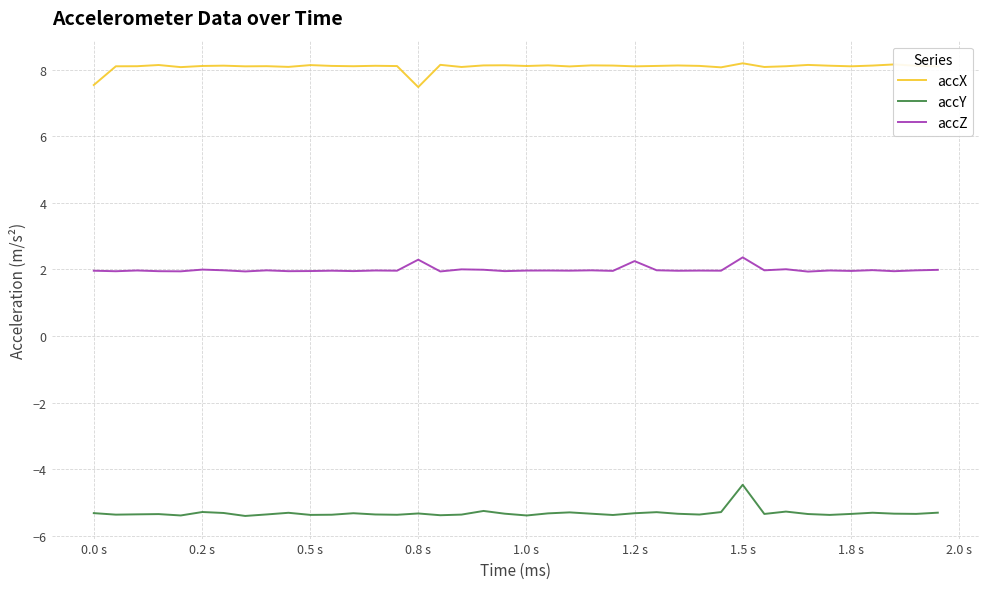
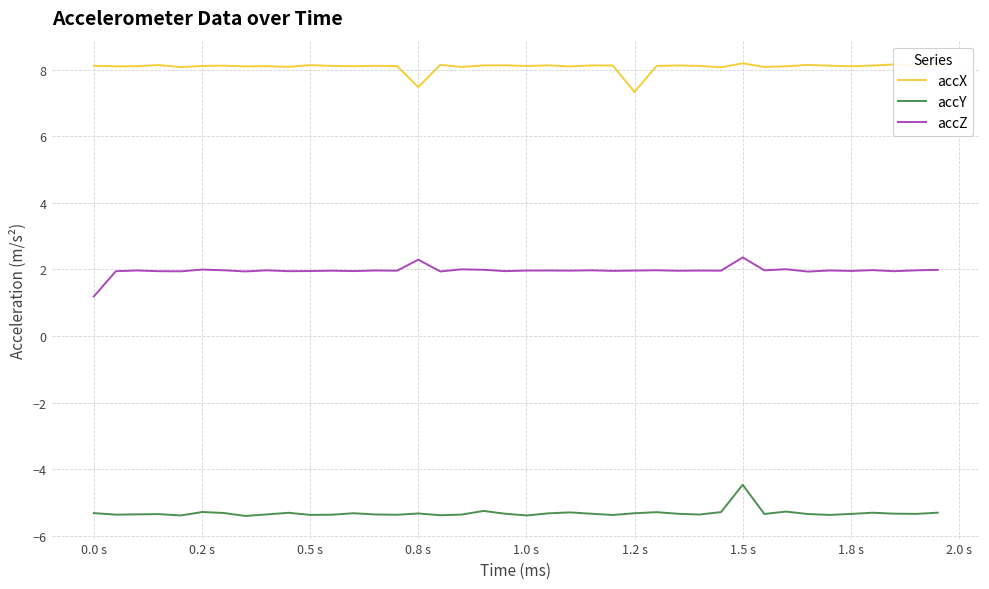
accX, 0.0 s: 7.5 -> 8.1
accZ, 0.0 s: 2.0 -> 1.2
accX, 1.2 s: 8.1 -> 7.3
accZ, 1.2 s: 2.2 -> 2.0
